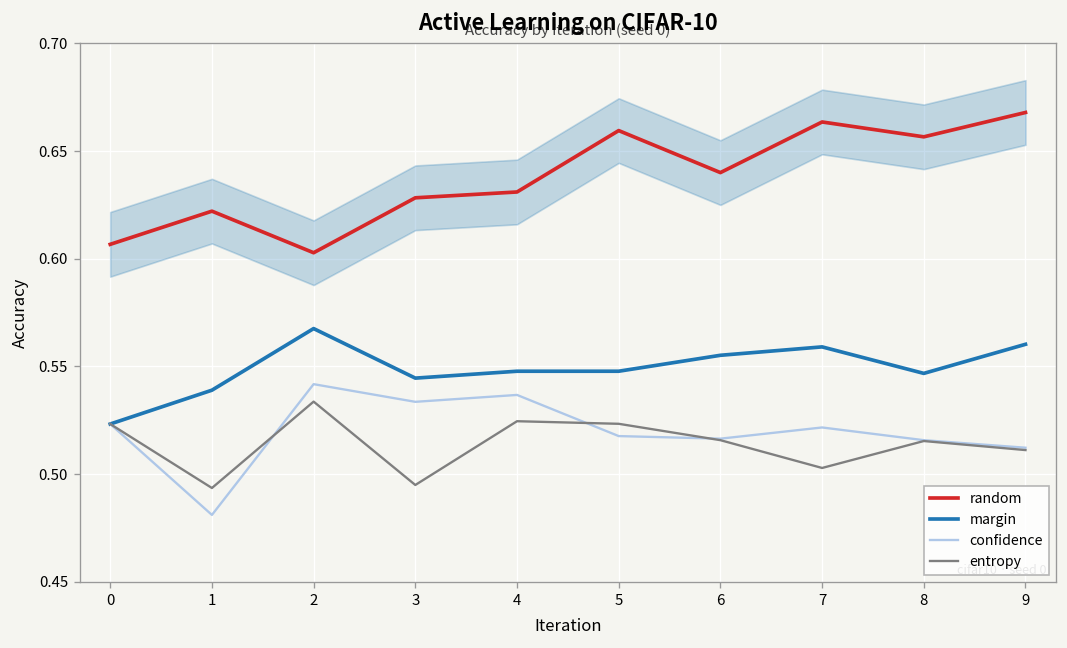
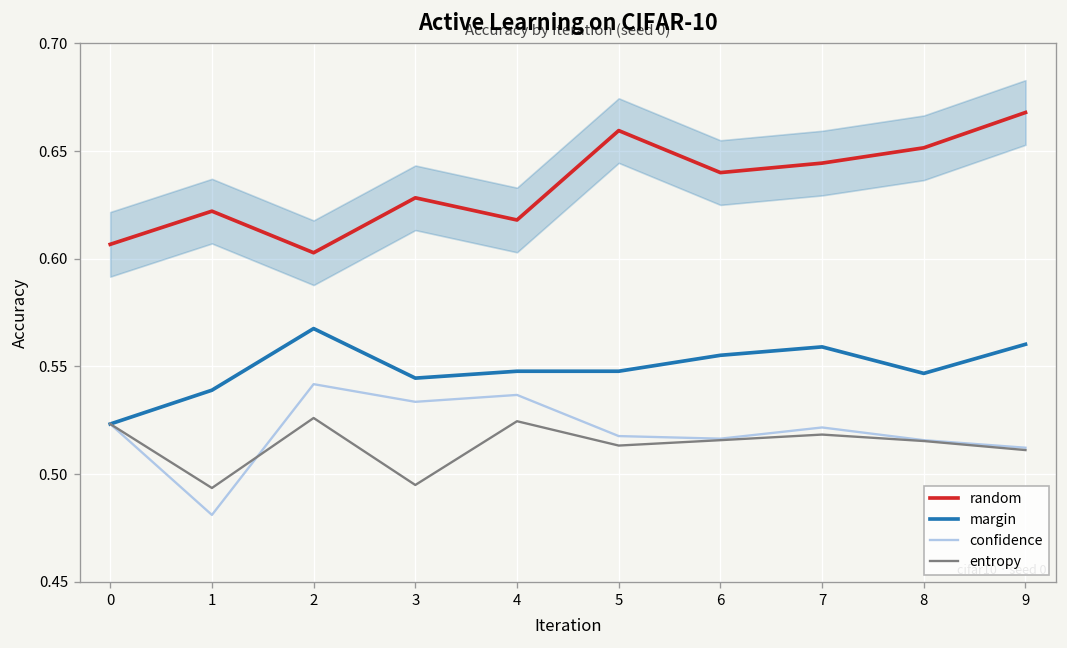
entropy, 2: 0.534 -> 0.526
random, 4: 0.631 -> 0.618
entropy, 5: 0.523 -> 0.513
random, 7: 0.664 -> 0.644
entropy, 7: 0.503 -> 0.518
random, 8: 0.657 -> 0.652
